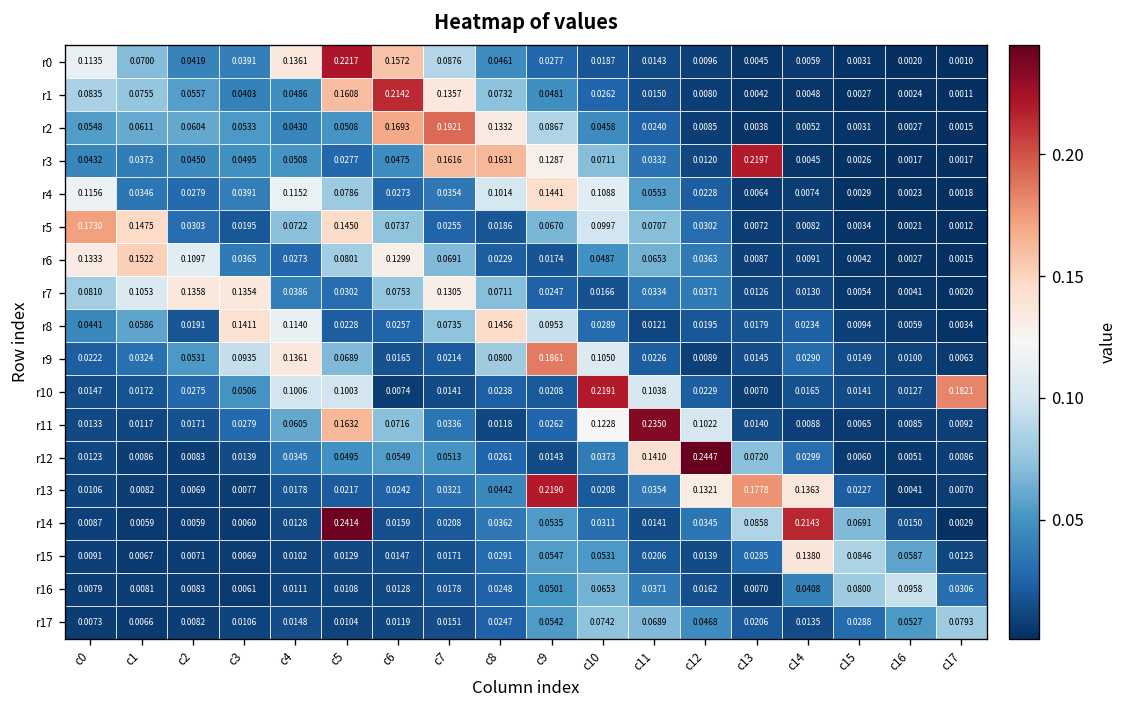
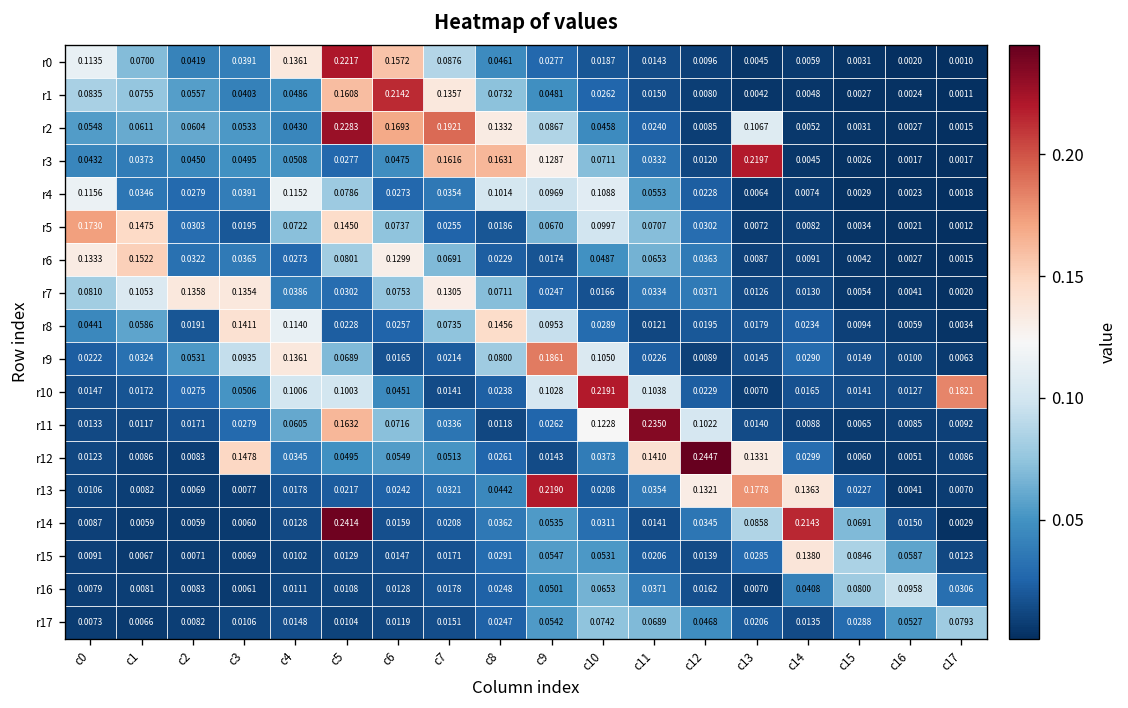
r2, c5: 0.0508 -> 0.2283
r2, c13: 0.0038 -> 0.1067
r4, c9: 0.1441 -> 0.0969
r6, c2: 0.1097 -> 0.0322
r10, c6: 0.0074 -> 0.0451
r10, c9: 0.0208 -> 0.1028
r12, c3: 0.0139 -> 0.1478
r12, c13: 0.0720 -> 0.1331
